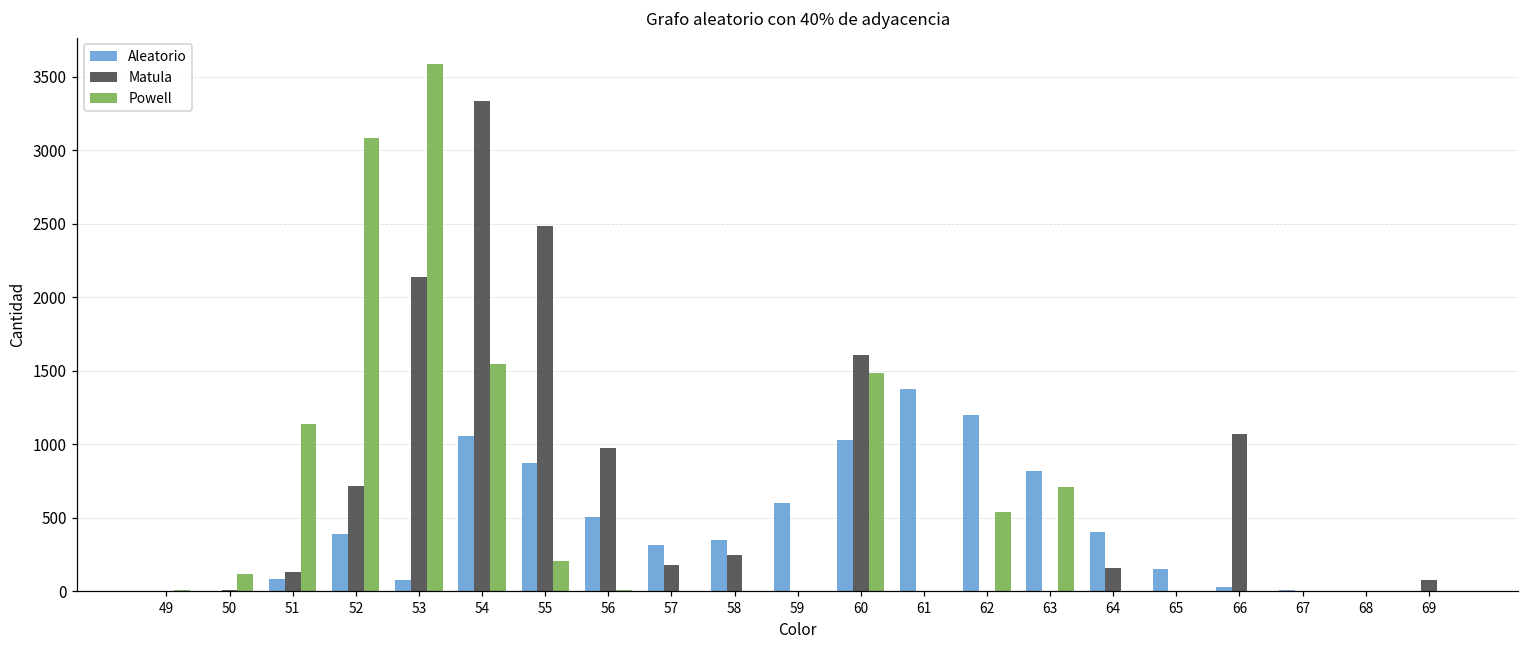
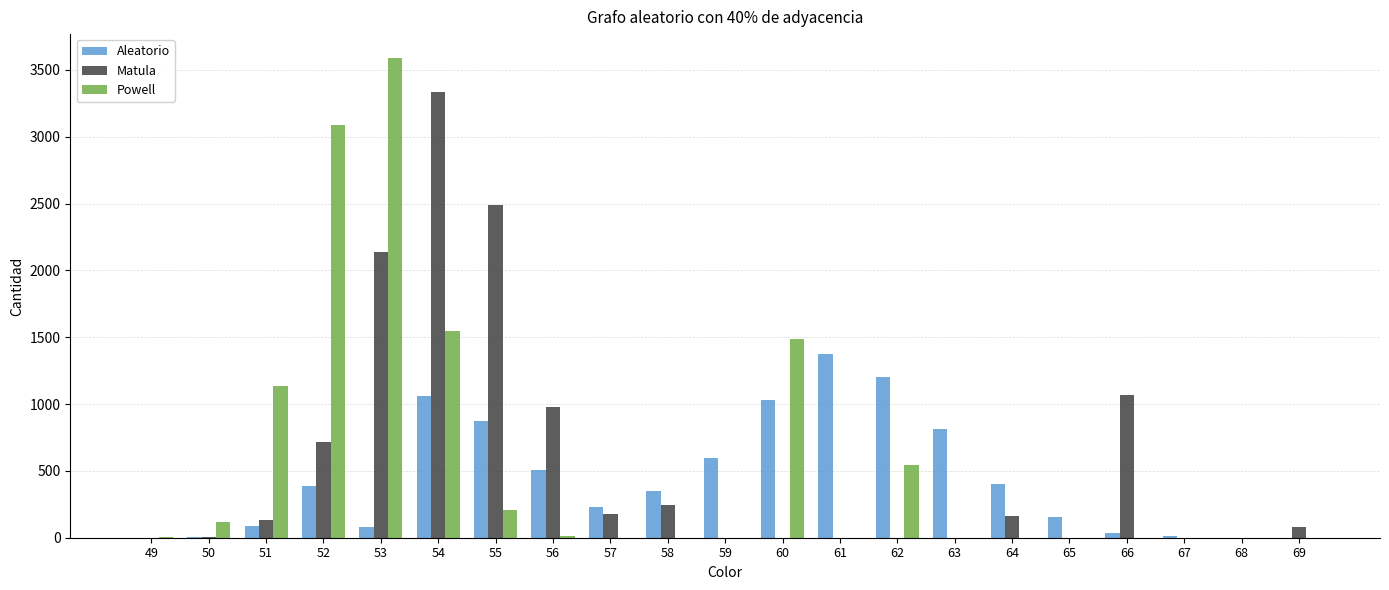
Aleatorio, 57: 320 -> 230
Matula, 60: 1610 -> 0
Powell, 63: 710 -> 0
